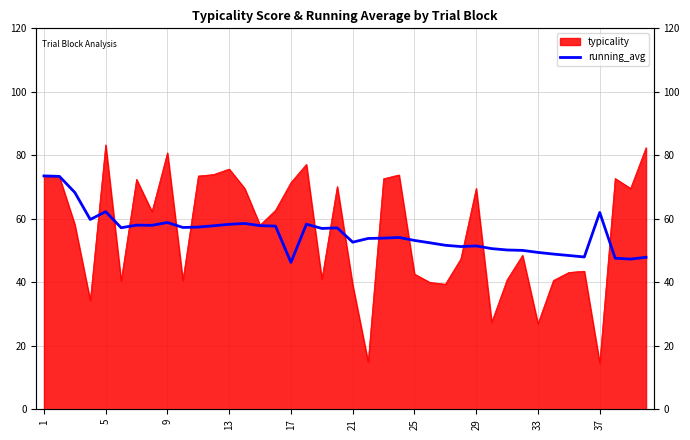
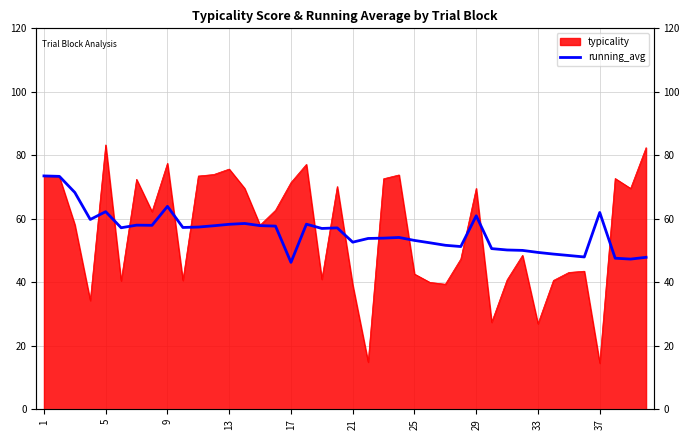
typicality, 9: 81 -> 77
running_avg, 9: 59 -> 64
running_avg, 29: 51 -> 61
